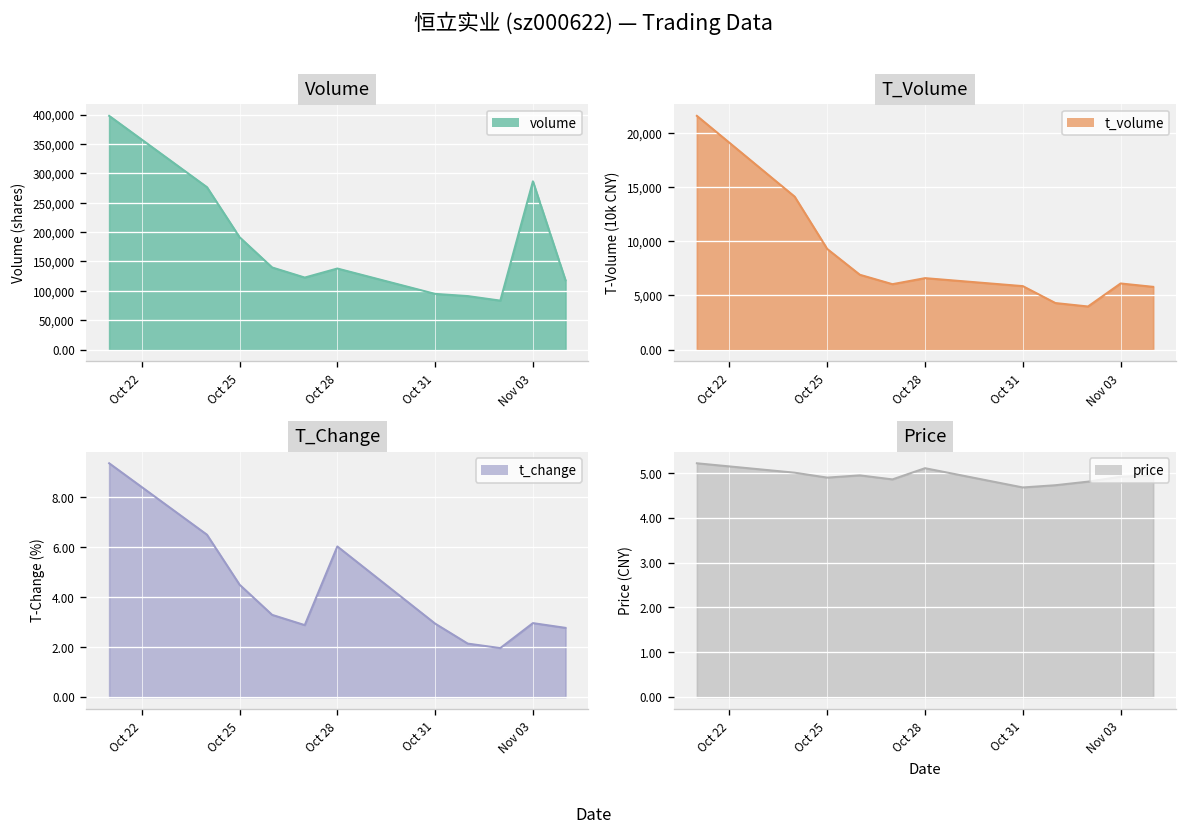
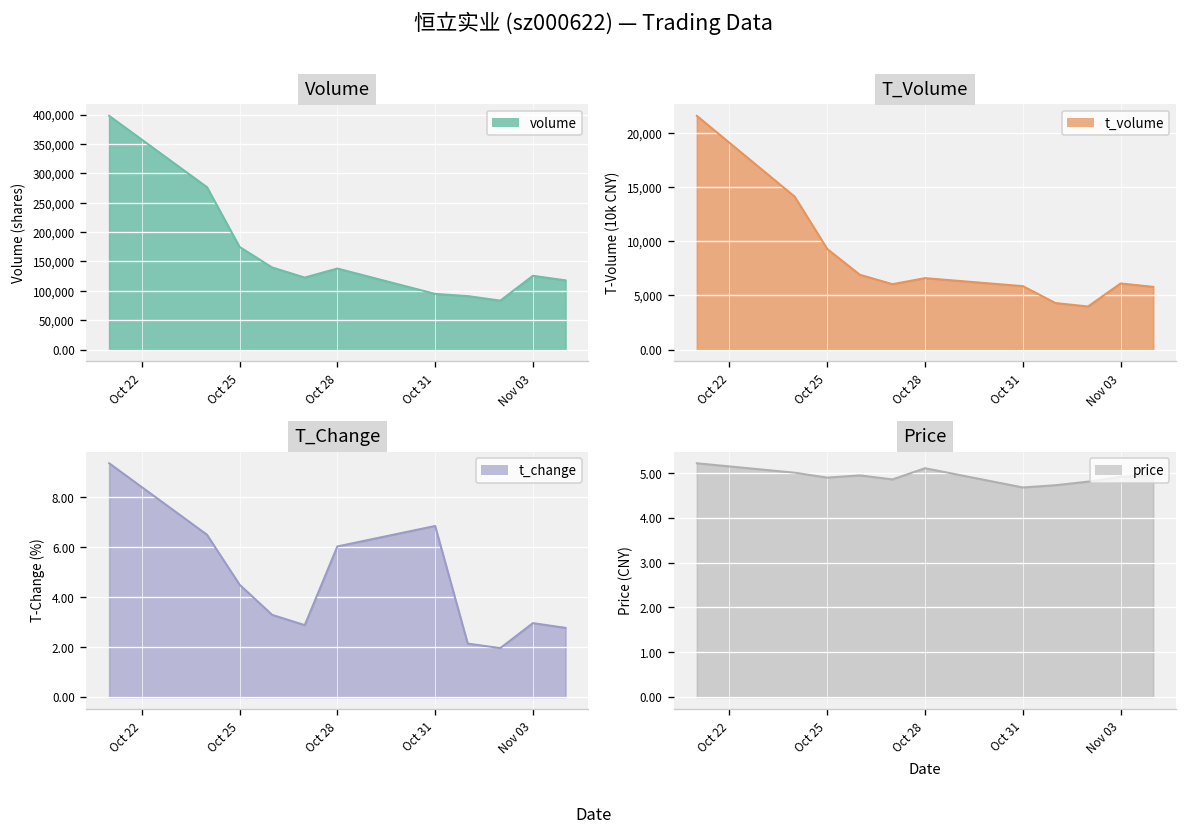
Volume, Oct 25: 190,000 -> 170,000
Volume, Nov 03: 290,000 -> 130,000
T_Change, Oct 31: 2.9 -> 6.9
